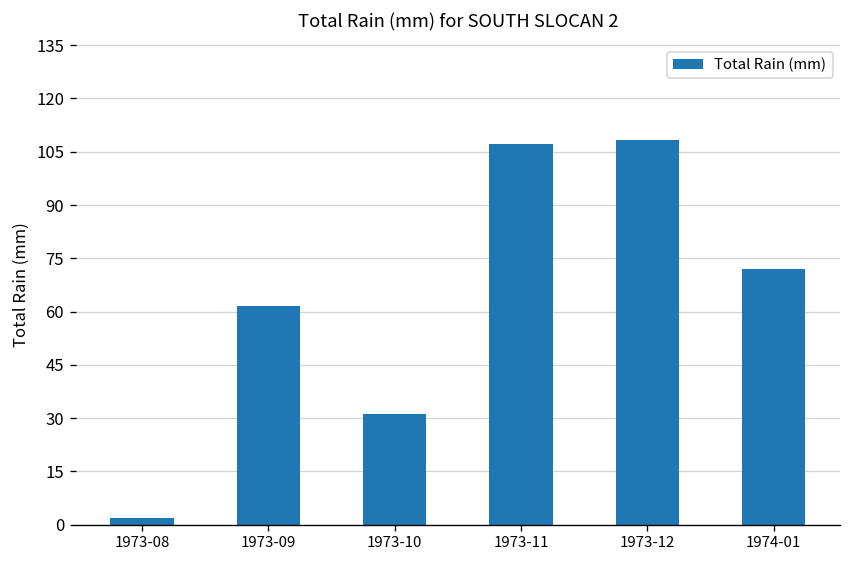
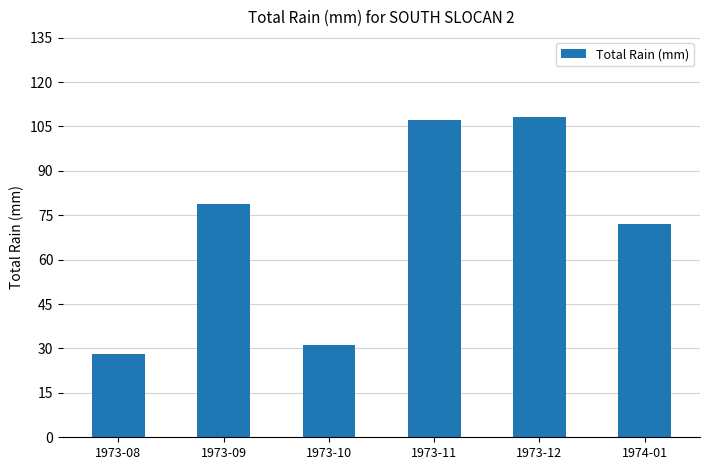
1973-08: 2 -> 28
1973-09: 62 -> 79
